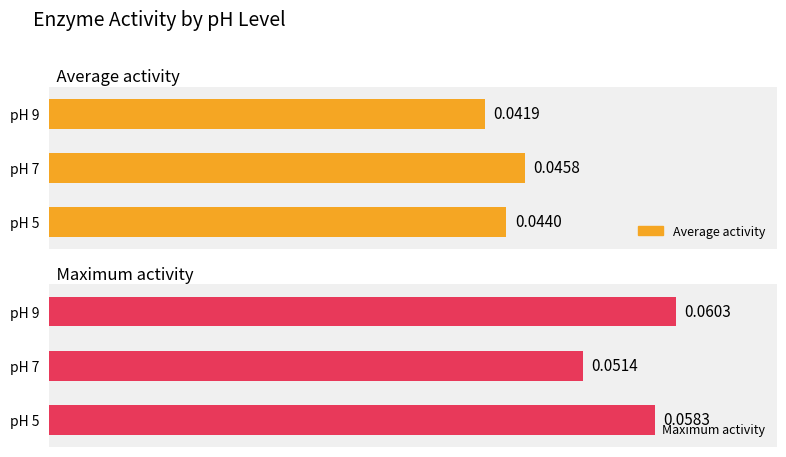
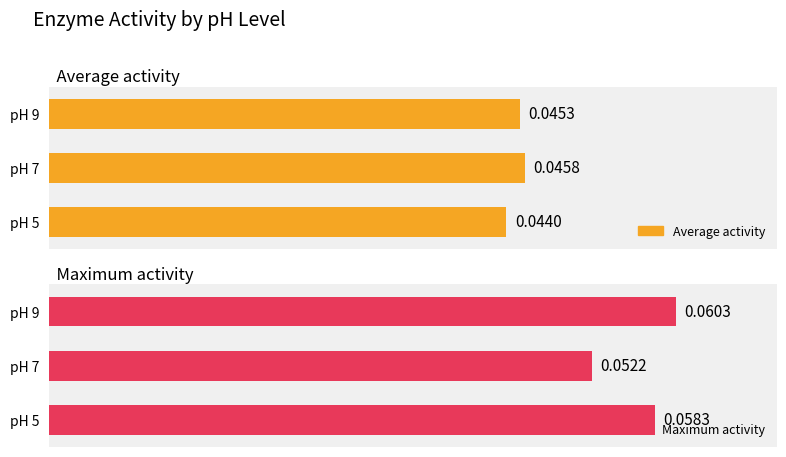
Average activity, pH 9: 0.0419 -> 0.0453
Maximum activity, pH 7: 0.0514 -> 0.0522
